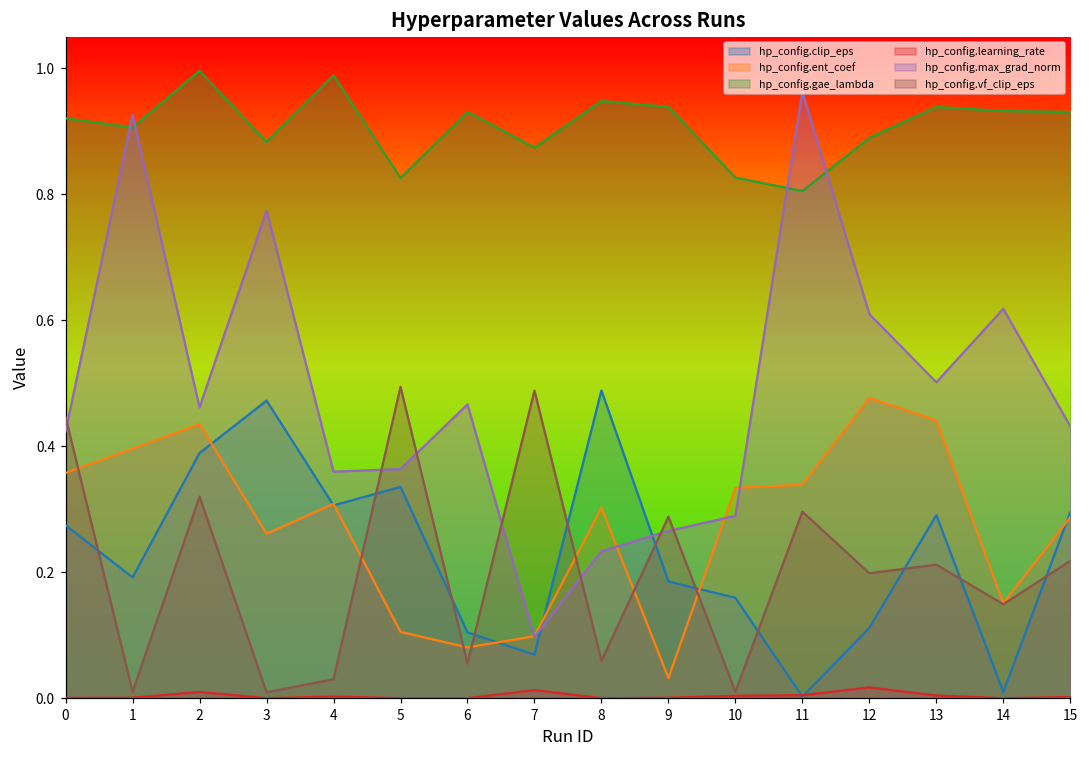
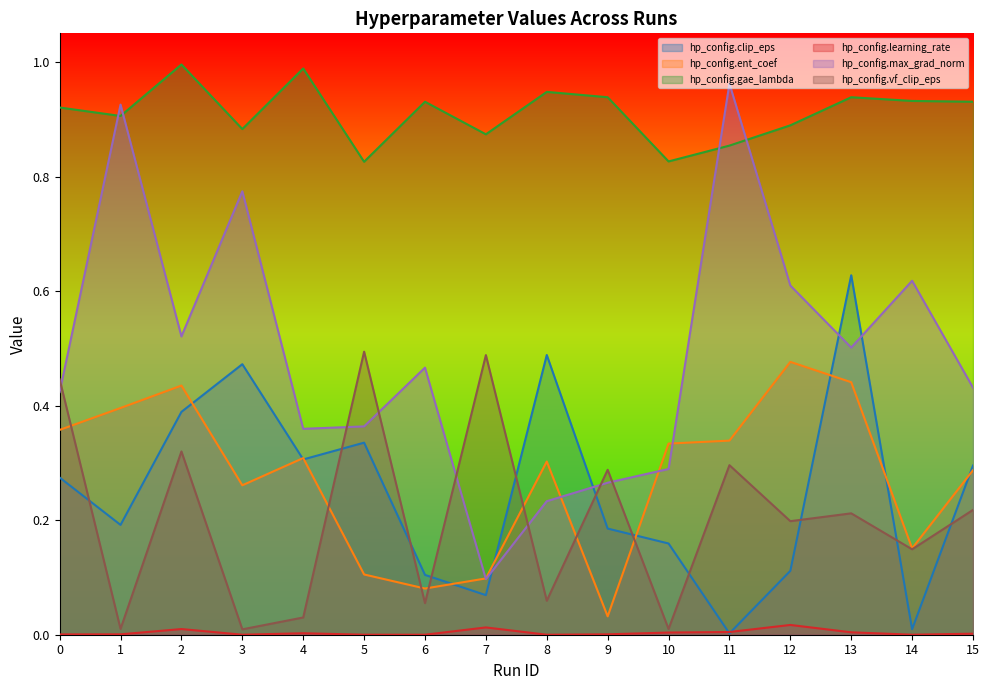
hp_config.max_grad_norm, 2: 0.46 -> 0.52
hp_config.gae_lambda, 11: 0.80 -> 0.85
hp_config.clip_eps, 13: 0.29 -> 0.63
